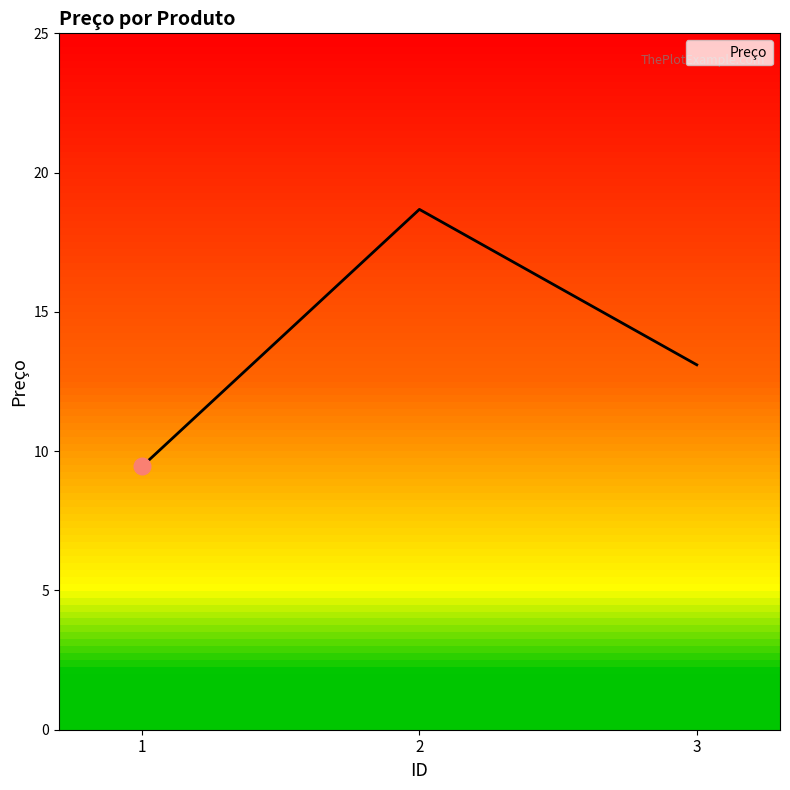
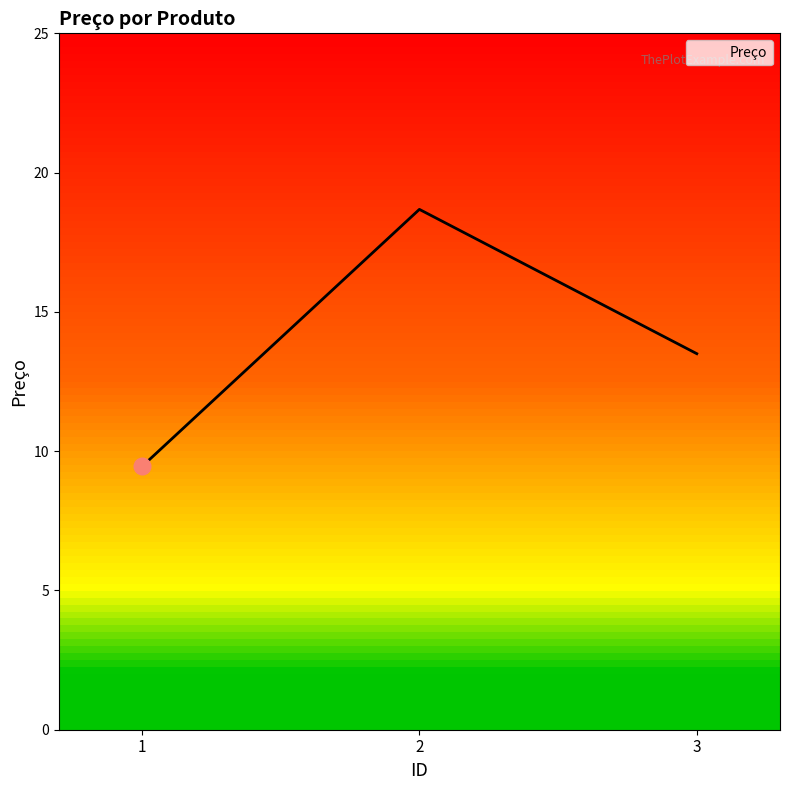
Preço, 3: 13.1 -> 13.5
